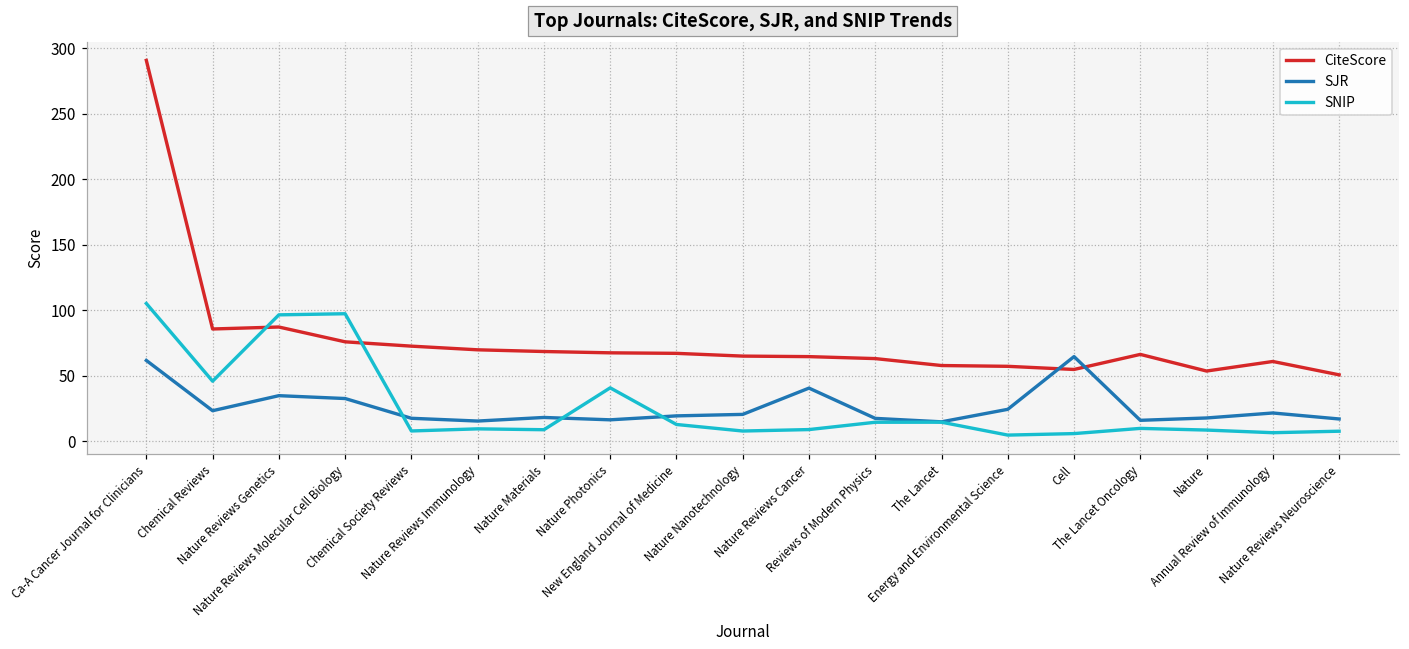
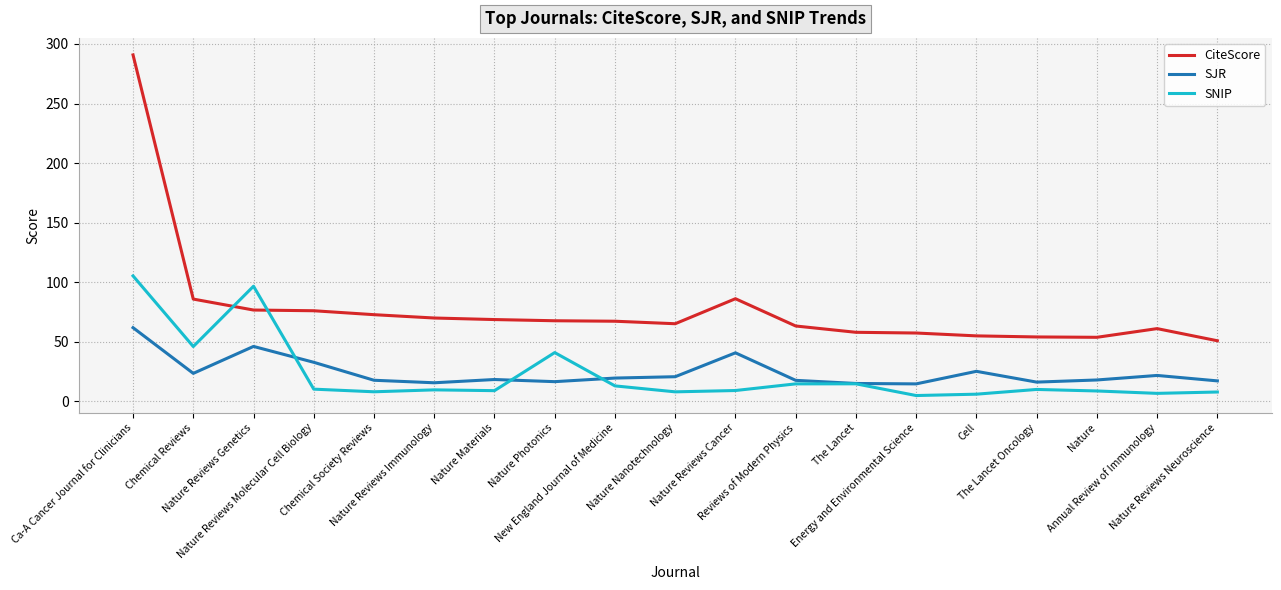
CiteScore, Nature Reviews Genetics: 87 -> 77
SJR, Nature Reviews Genetics: 35 -> 46
SNIP, Nature Reviews Molecular Cell Biology: 97 -> 10
CiteScore, Nature Reviews Cancer: 65 -> 86
SJR, Energy and Environmental Science: 24 -> 15
SJR, Cell: 65 -> 25
CiteScore, The Lancet Oncology: 66 -> 54
